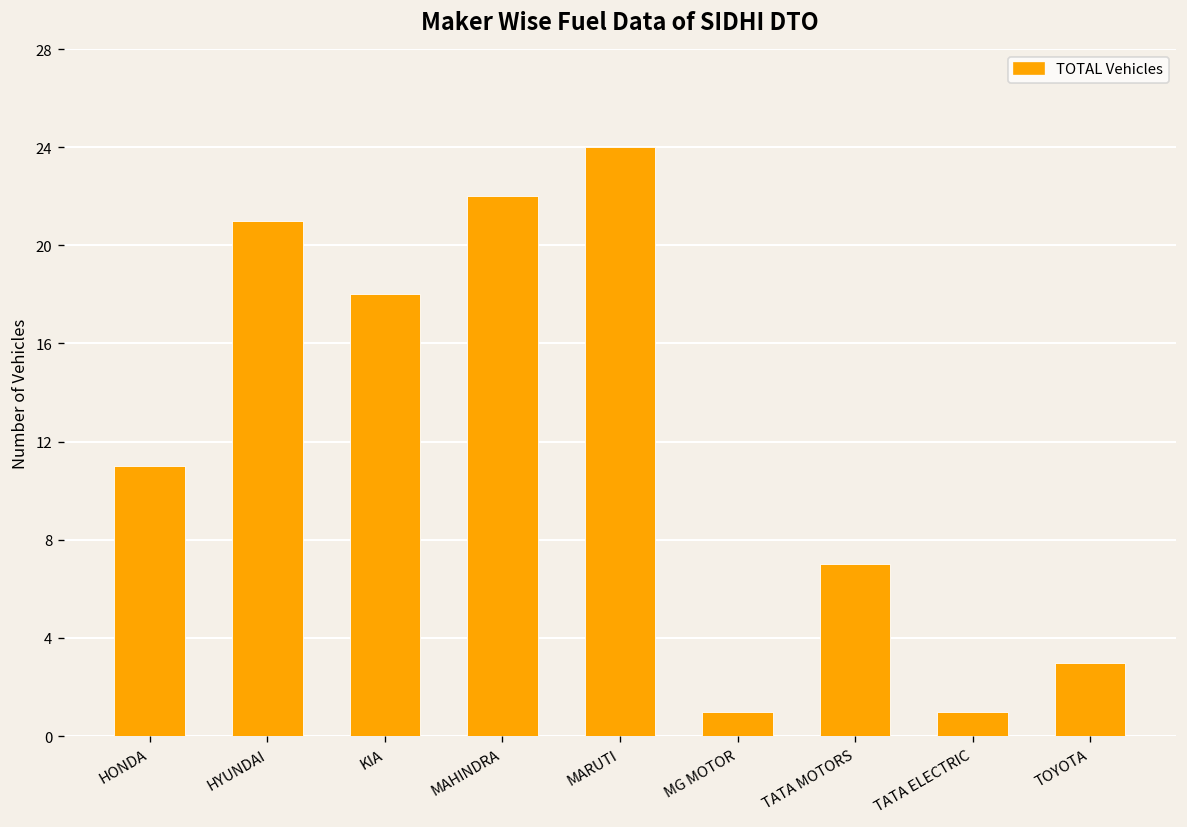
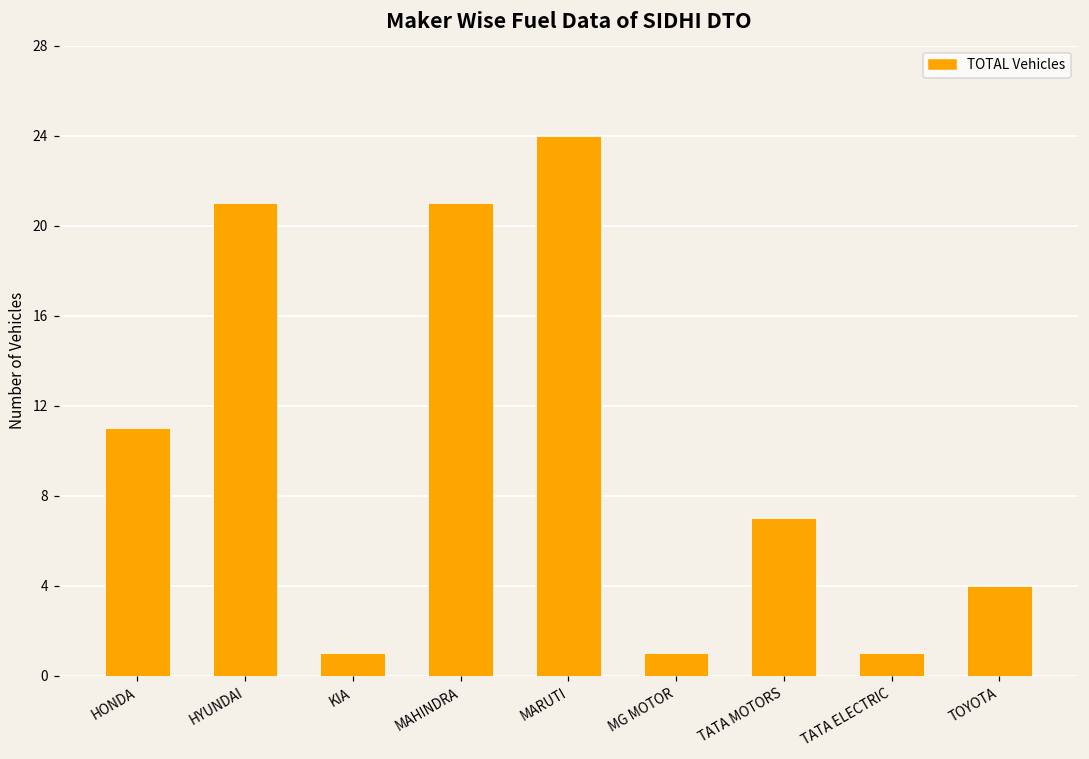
KIA: 18 -> 1
MAHINDRA: 22 -> 21
TOYOTA: 3 -> 4
